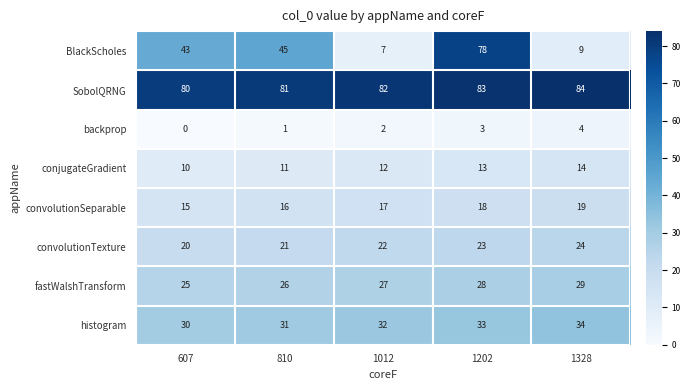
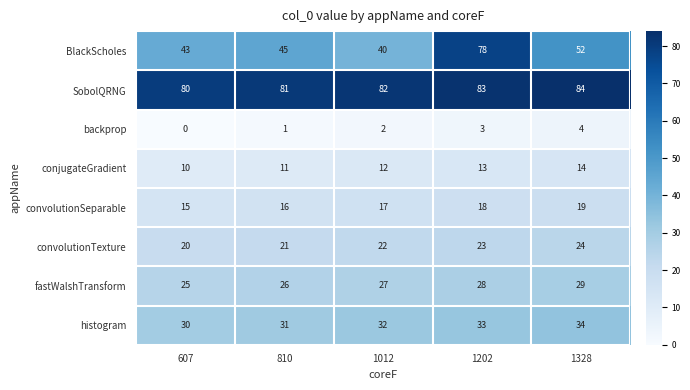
BlackScholes, 1012: 7 -> 40
BlackScholes, 1328: 9 -> 52
